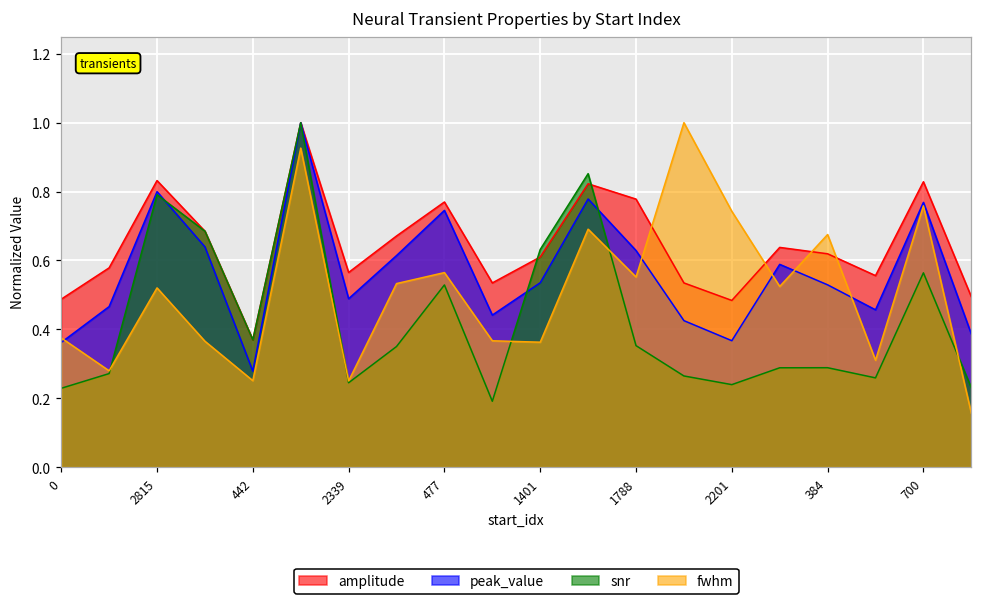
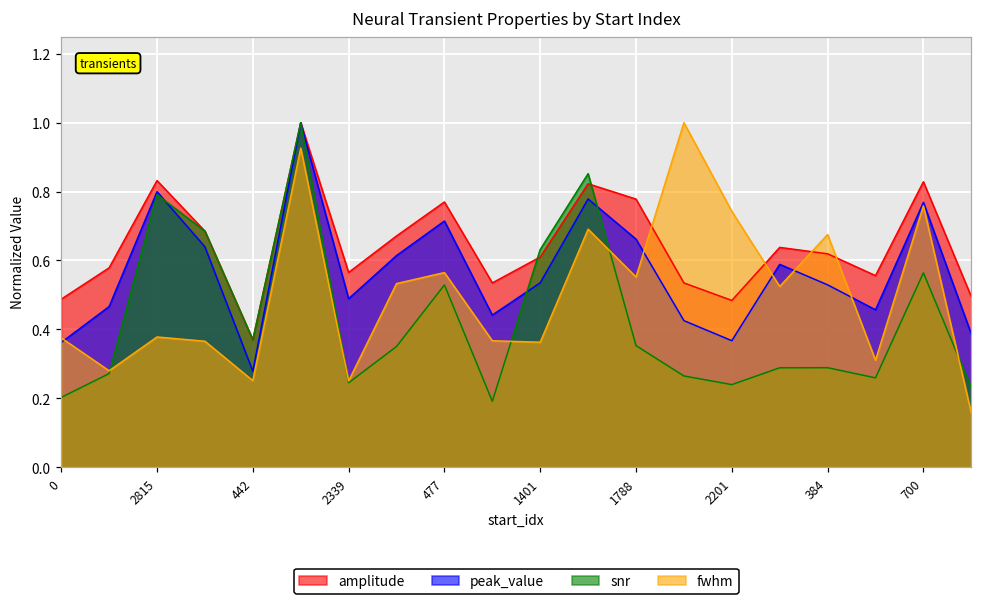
snr, 0: 0.23 -> 0.20
fwhm, 2815: 0.52 -> 0.38
peak_value, 477: 0.75 -> 0.71
peak_value, 1788: 0.63 -> 0.66
